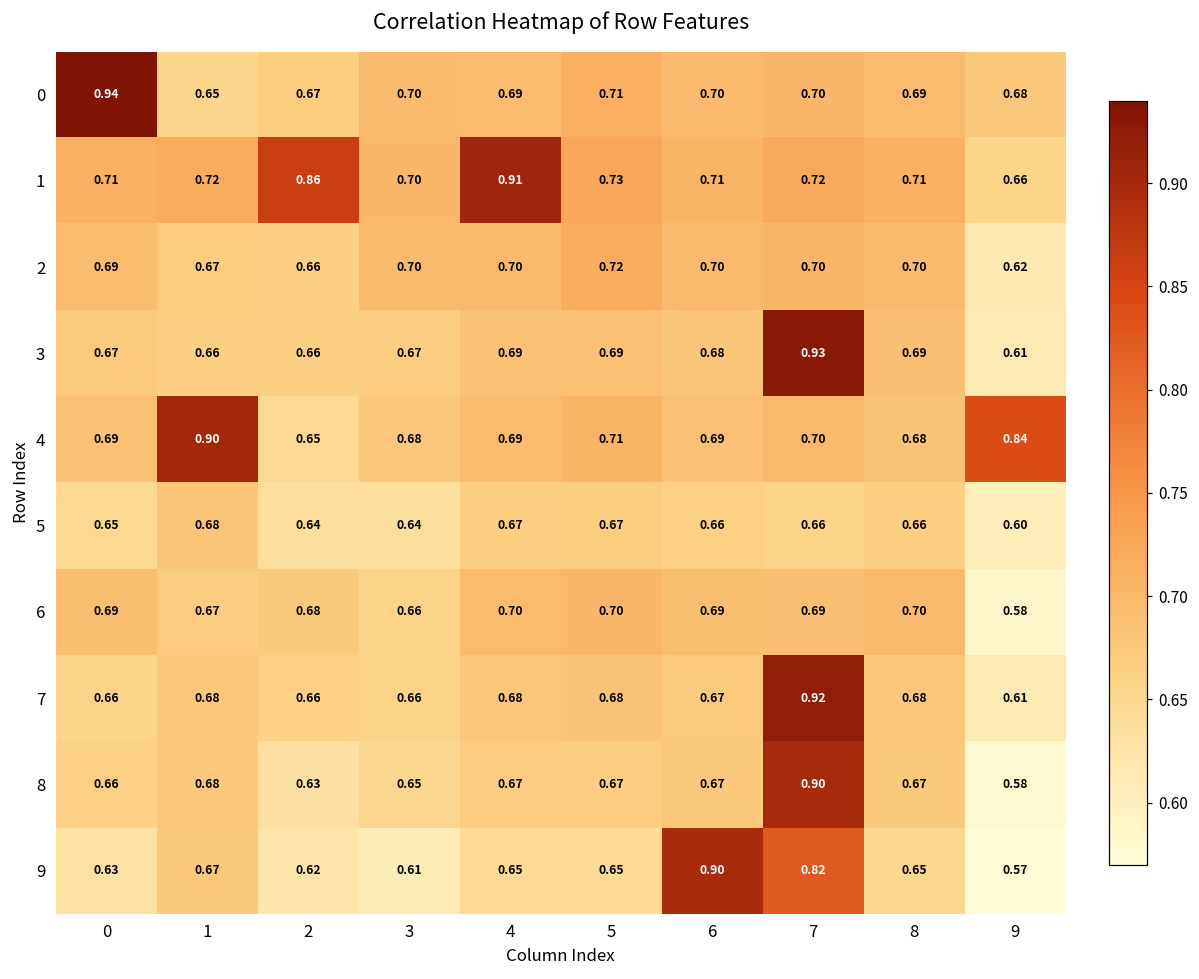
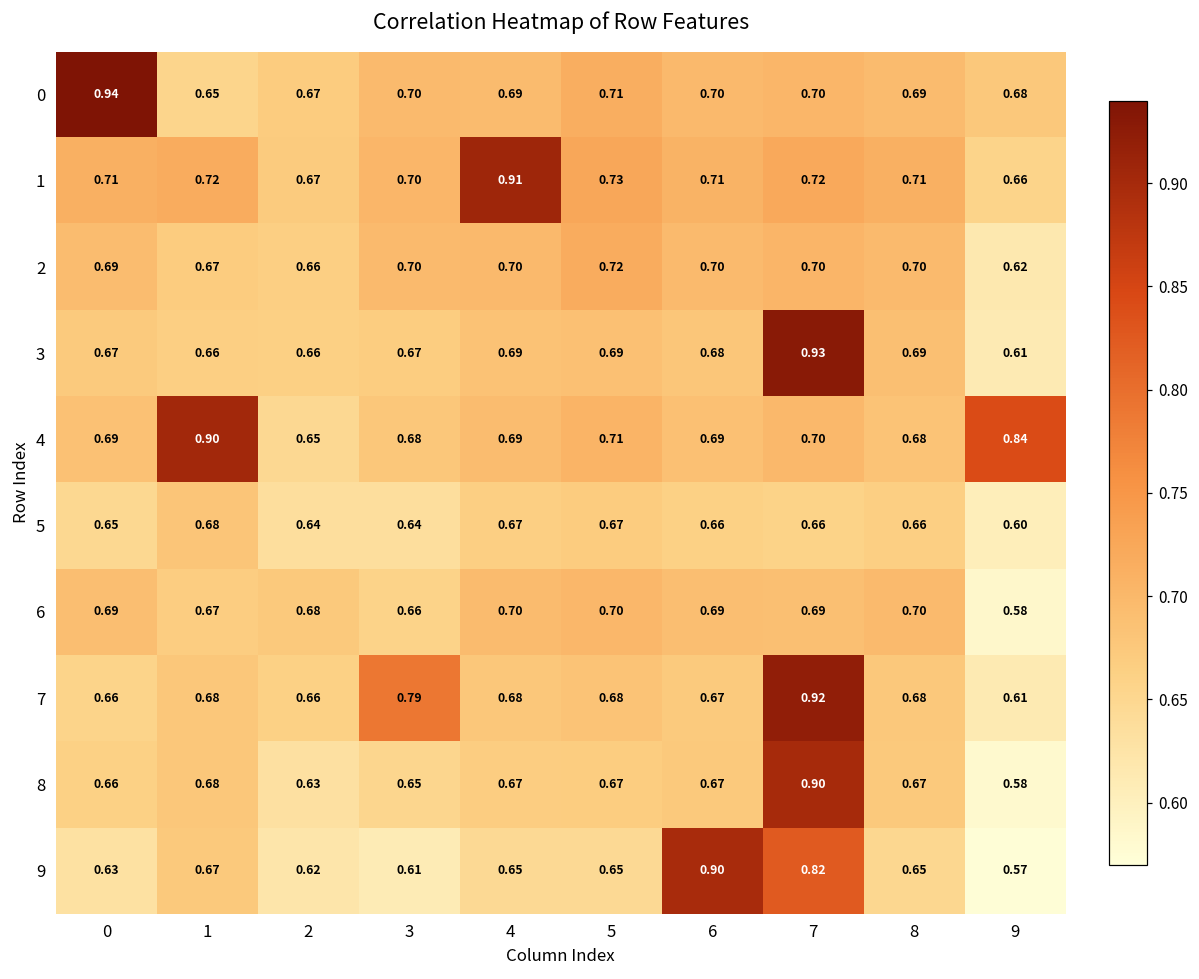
1, 2: 0.86 -> 0.67
7, 3: 0.66 -> 0.79
